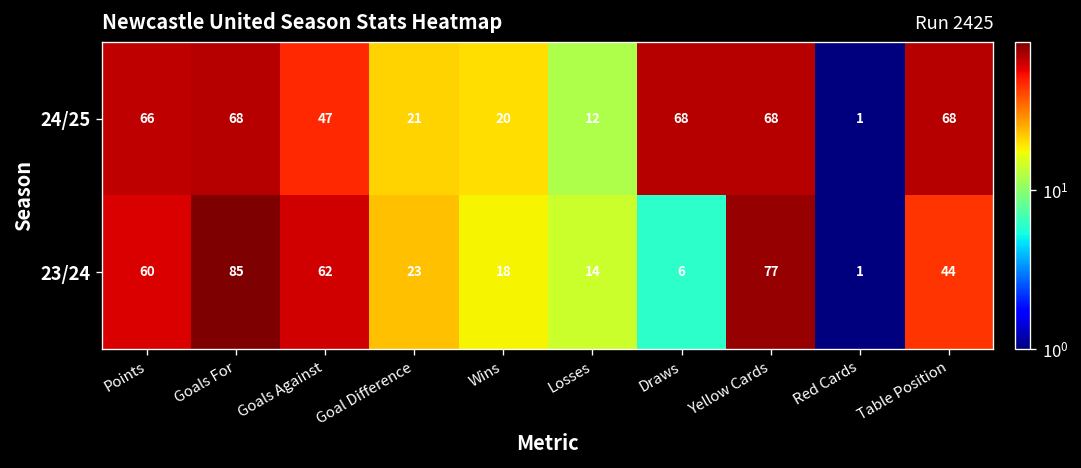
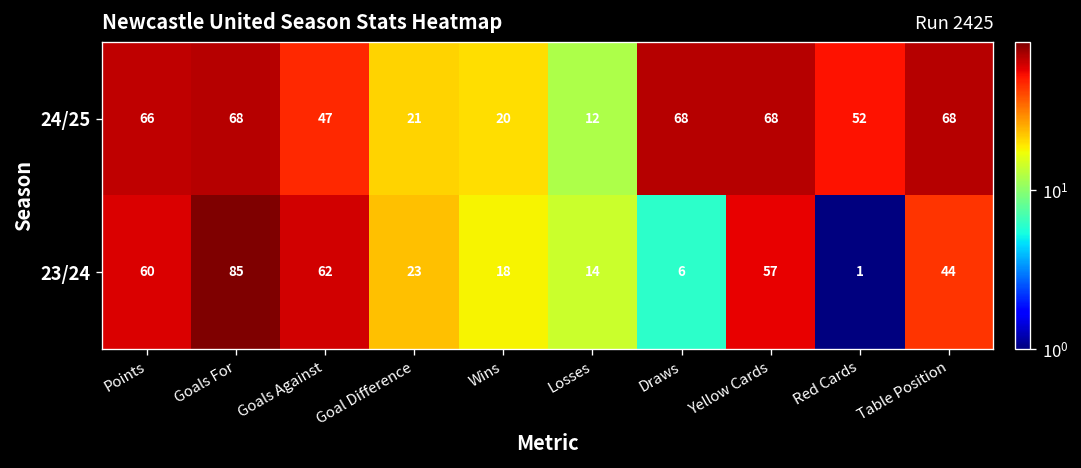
24/25, Red Cards: 1 -> 52
23/24, Yellow Cards: 77 -> 57
